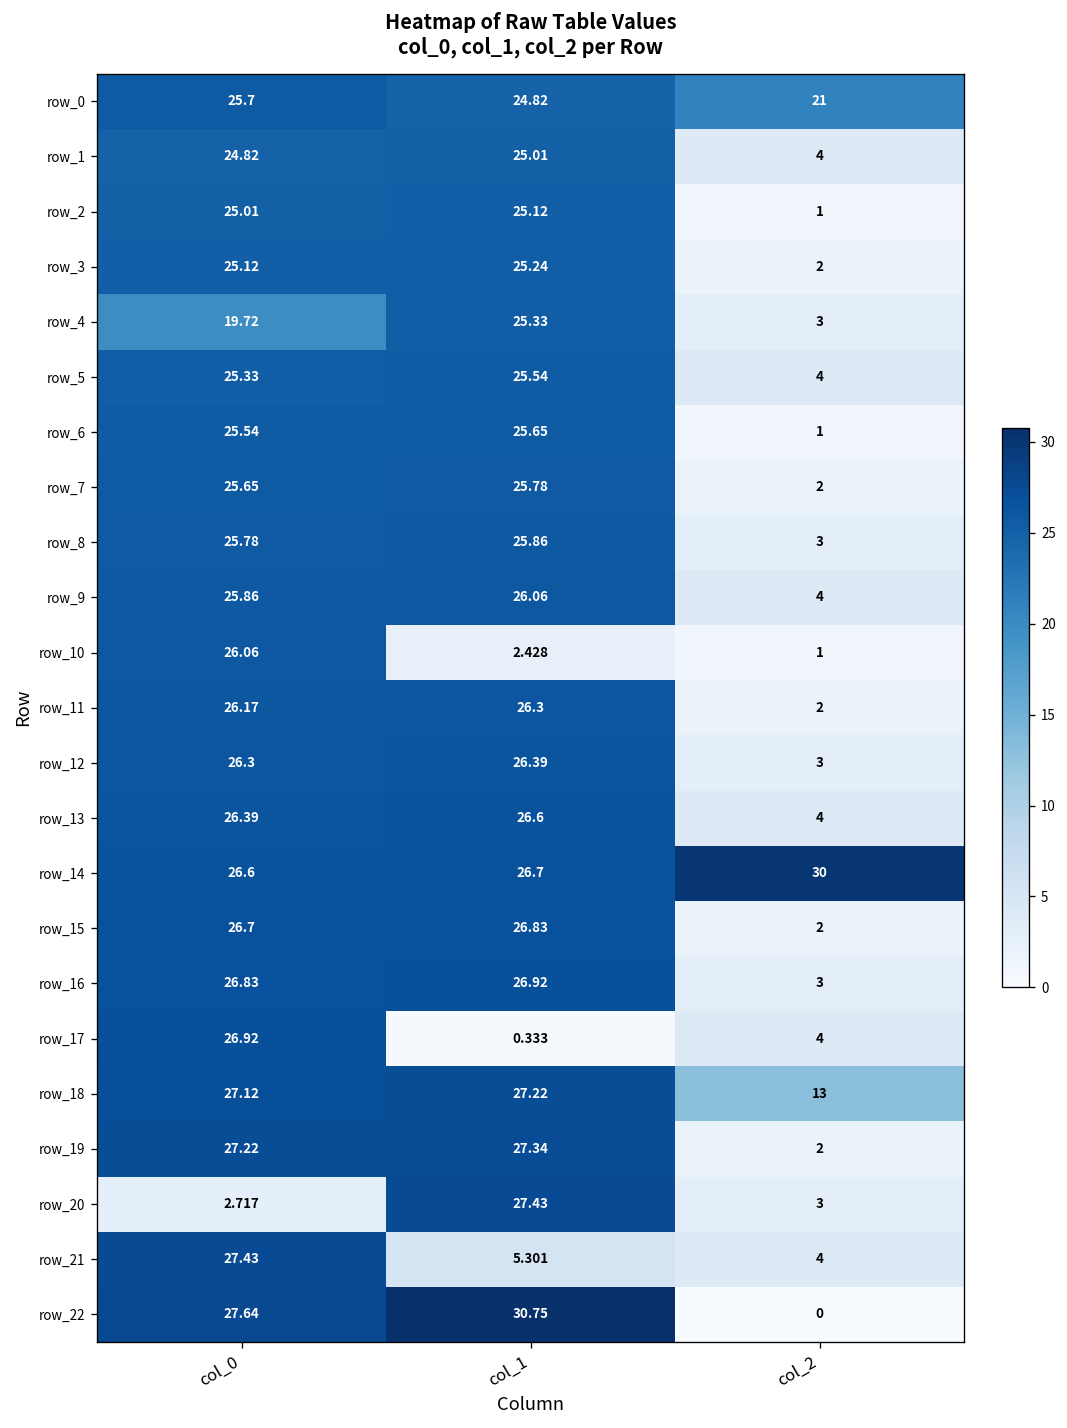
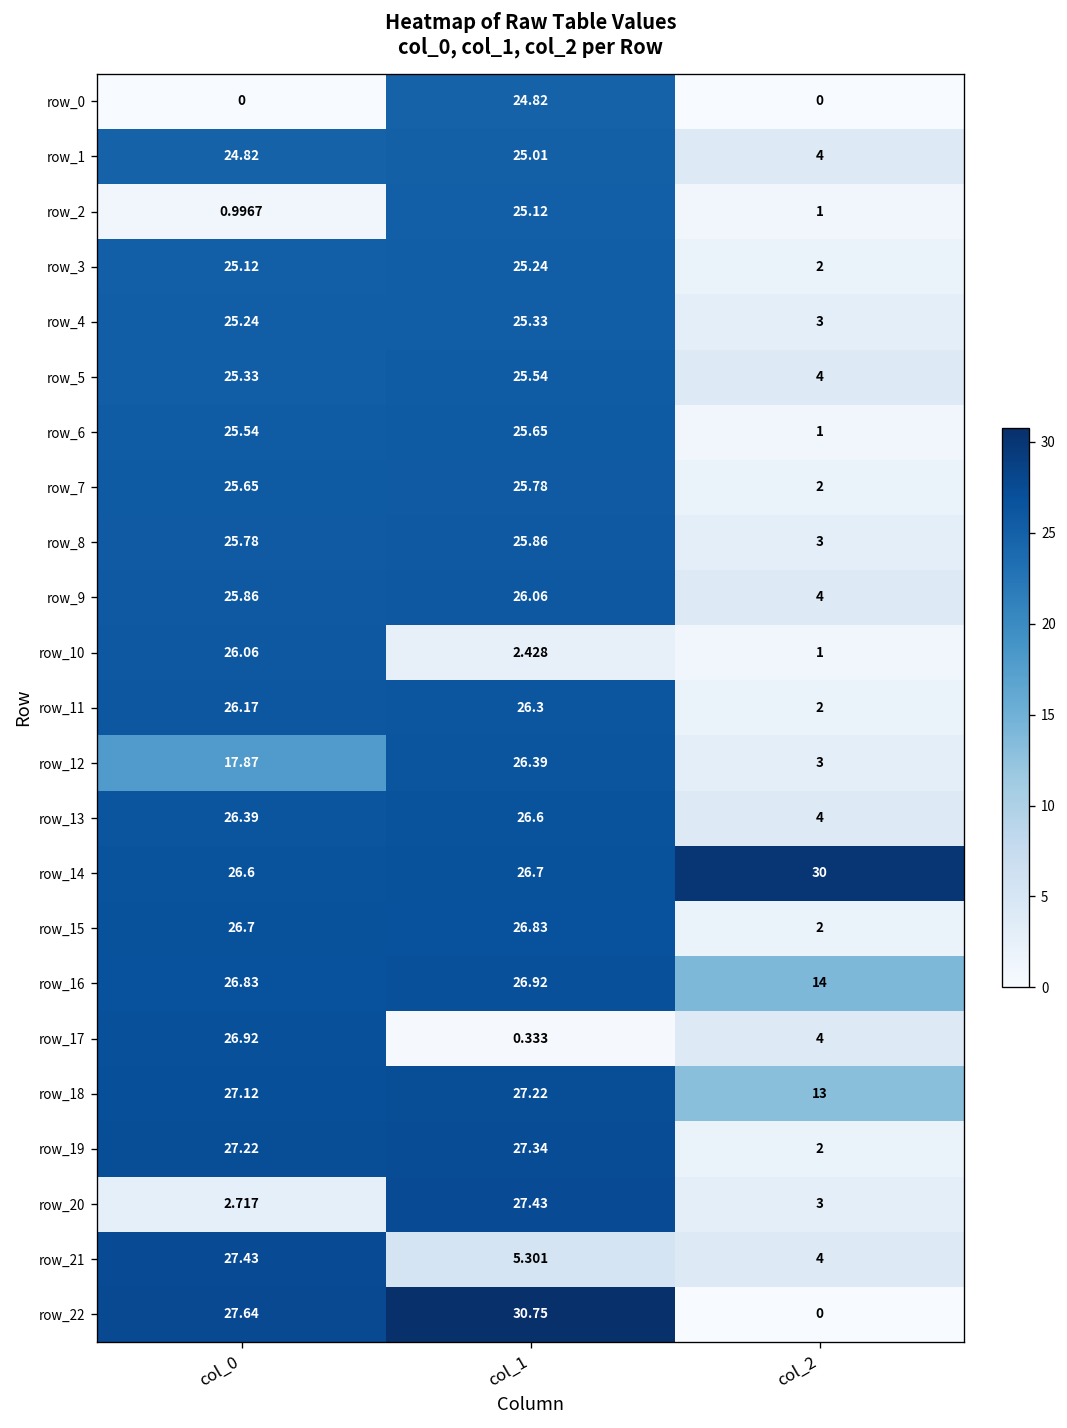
row_0, col_0: 25.7 -> 0
row_0, col_2: 21 -> 0
row_2, col_0: 25.01 -> 0.9967
row_4, col_0: 19.72 -> 25.24
row_12, col_0: 26.3 -> 17.87
row_16, col_2: 3 -> 14
